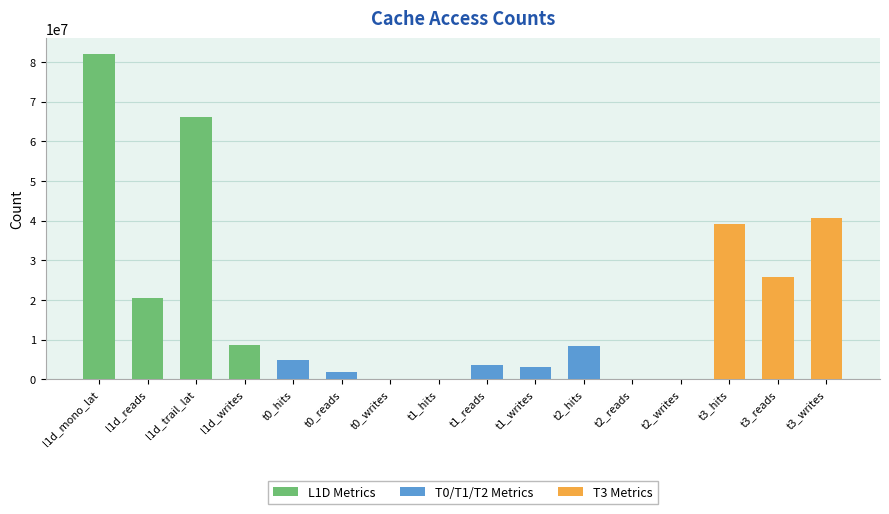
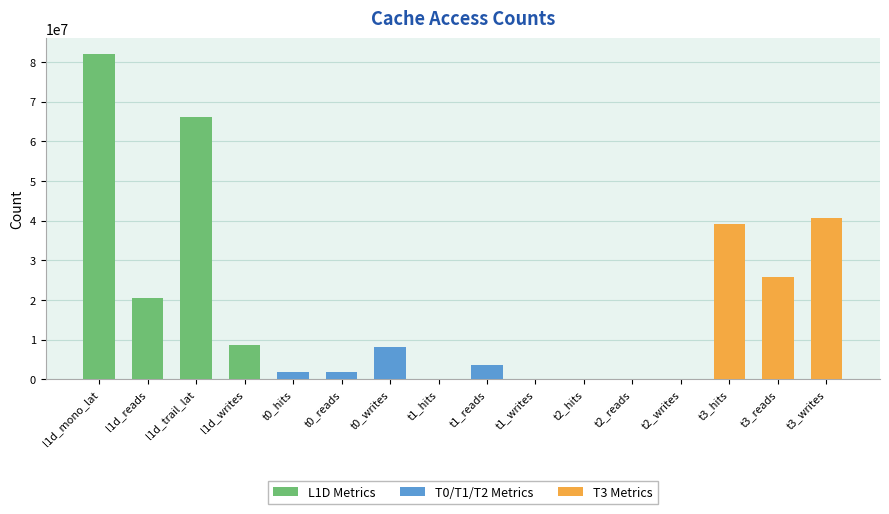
T0/T1/T2 Metrics, t0_hits: 5000000 -> 2000000
T0/T1/T2 Metrics, t0_writes: 0 -> 8000000
T0/T1/T2 Metrics, t1_writes: 3000000 -> 0
T0/T1/T2 Metrics, t2_hits: 8000000 -> 0
